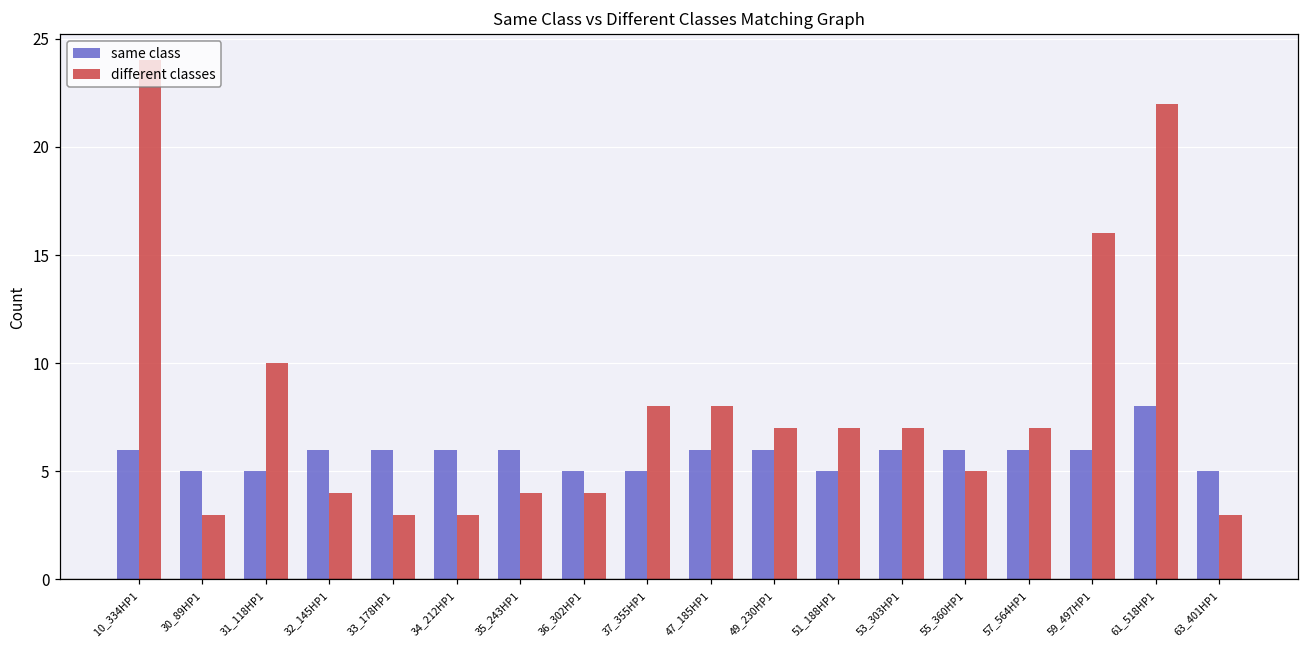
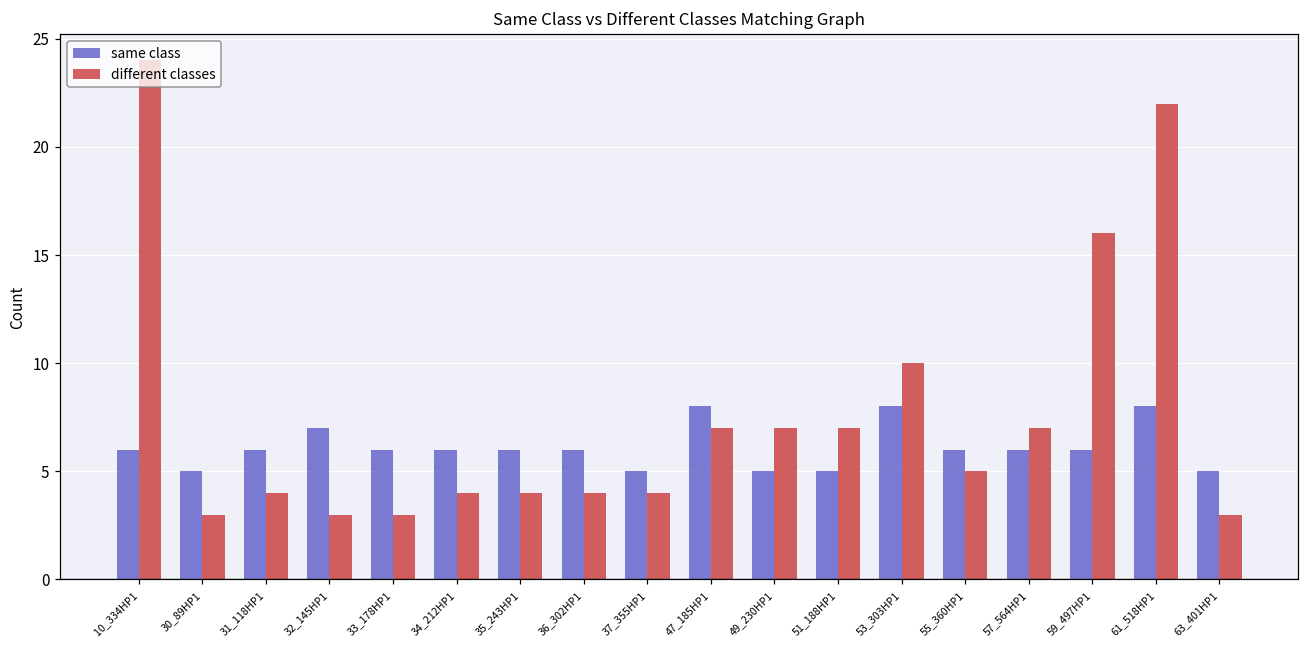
same class, 31_118HP1: 5 -> 6
different classes, 31_118HP1: 10 -> 4
same class, 32_145HP1: 6 -> 7
different classes, 32_145HP1: 4 -> 3
different classes, 34_212HP1: 3 -> 4
same class, 36_302HP1: 5 -> 6
different classes, 37_355HP1: 8 -> 4
same class, 47_185HP1: 6 -> 8
different classes, 47_185HP1: 8 -> 7
same class, 49_230HP1: 6 -> 5
same class, 53_303HP1: 6 -> 8
different classes, 53_303HP1: 7 -> 10
